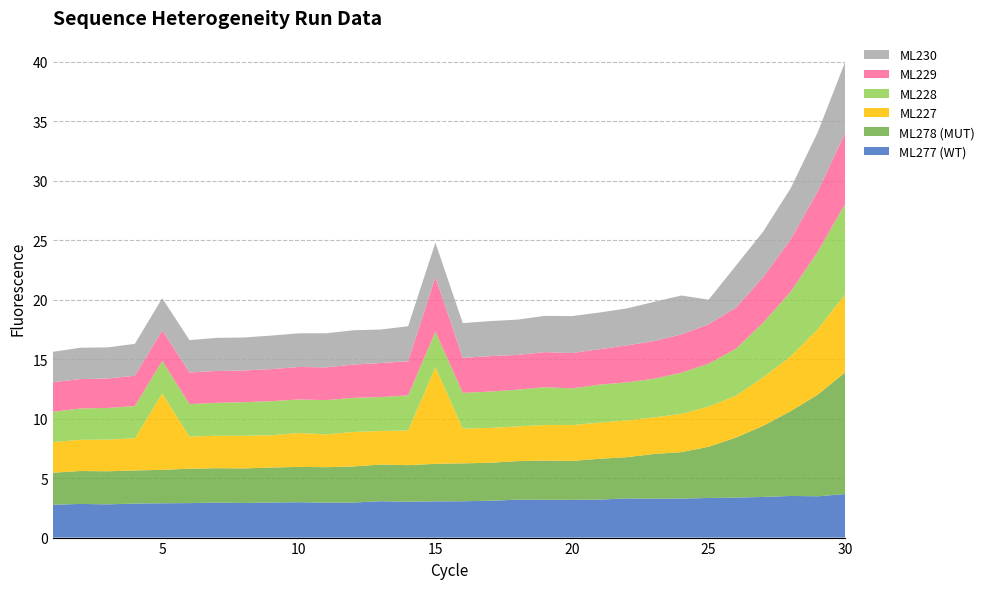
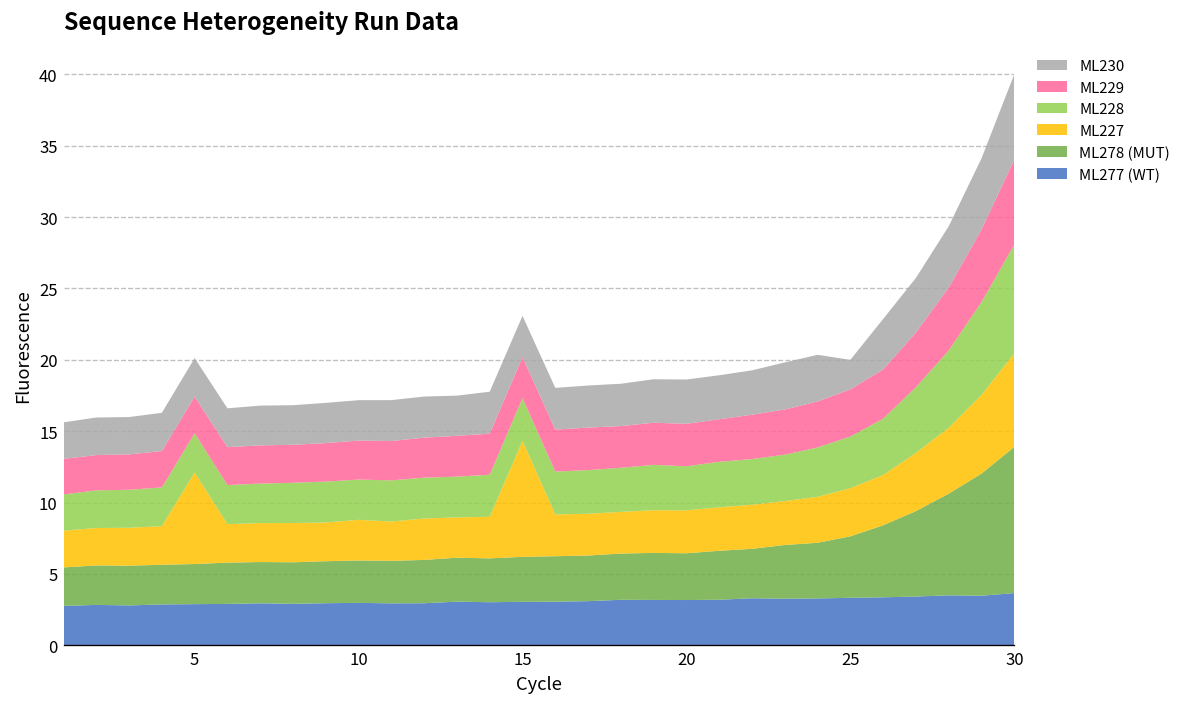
ML229, 15: 4.6 -> 2.9
